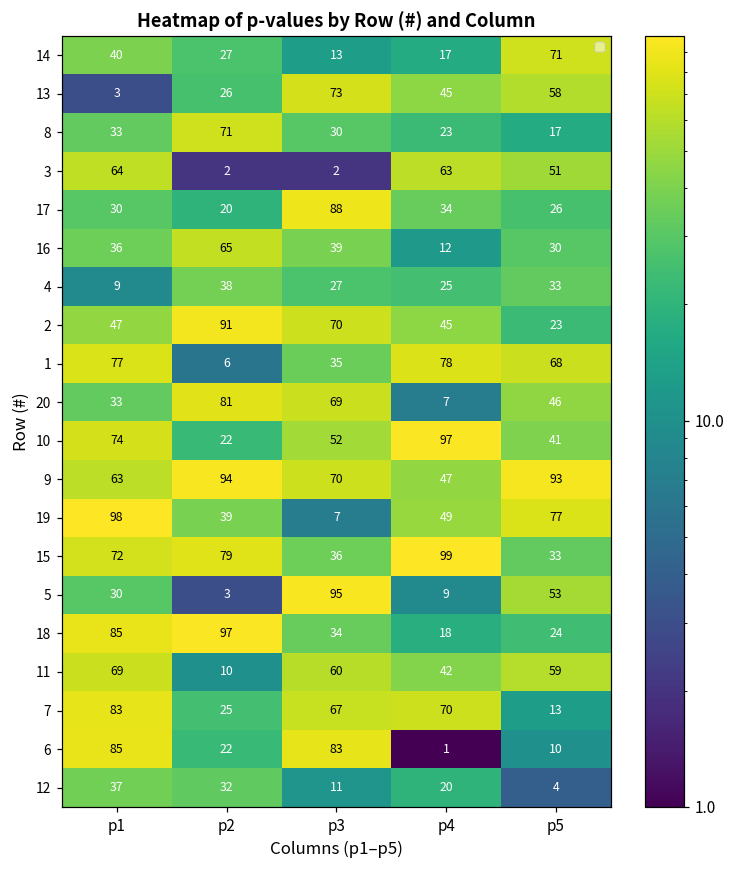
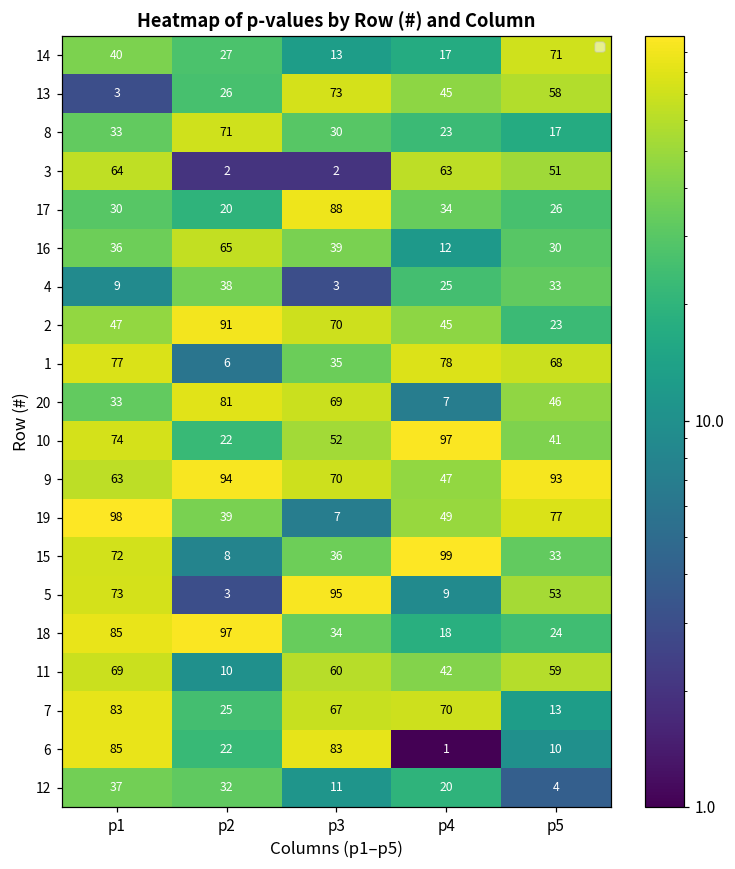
4, p3: 27 -> 3
15, p2: 79 -> 8
5, p1: 30 -> 73
